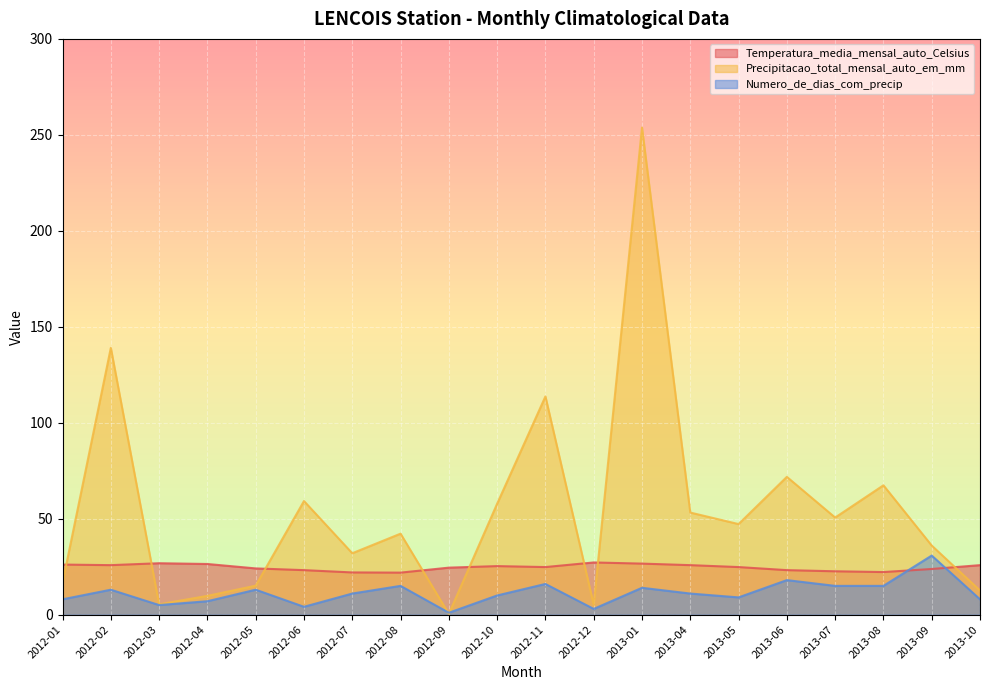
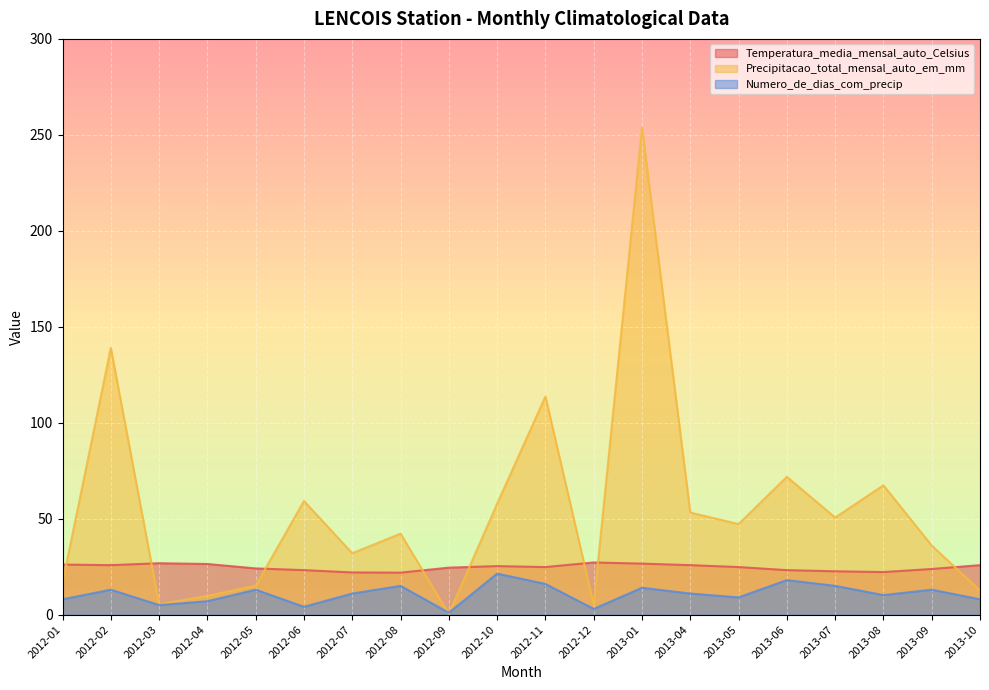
Numero_de_dias_com_precip, 2012-10: 10 -> 21
Numero_de_dias_com_precip, 2013-08: 15 -> 10
Numero_de_dias_com_precip, 2013-09: 31 -> 13
